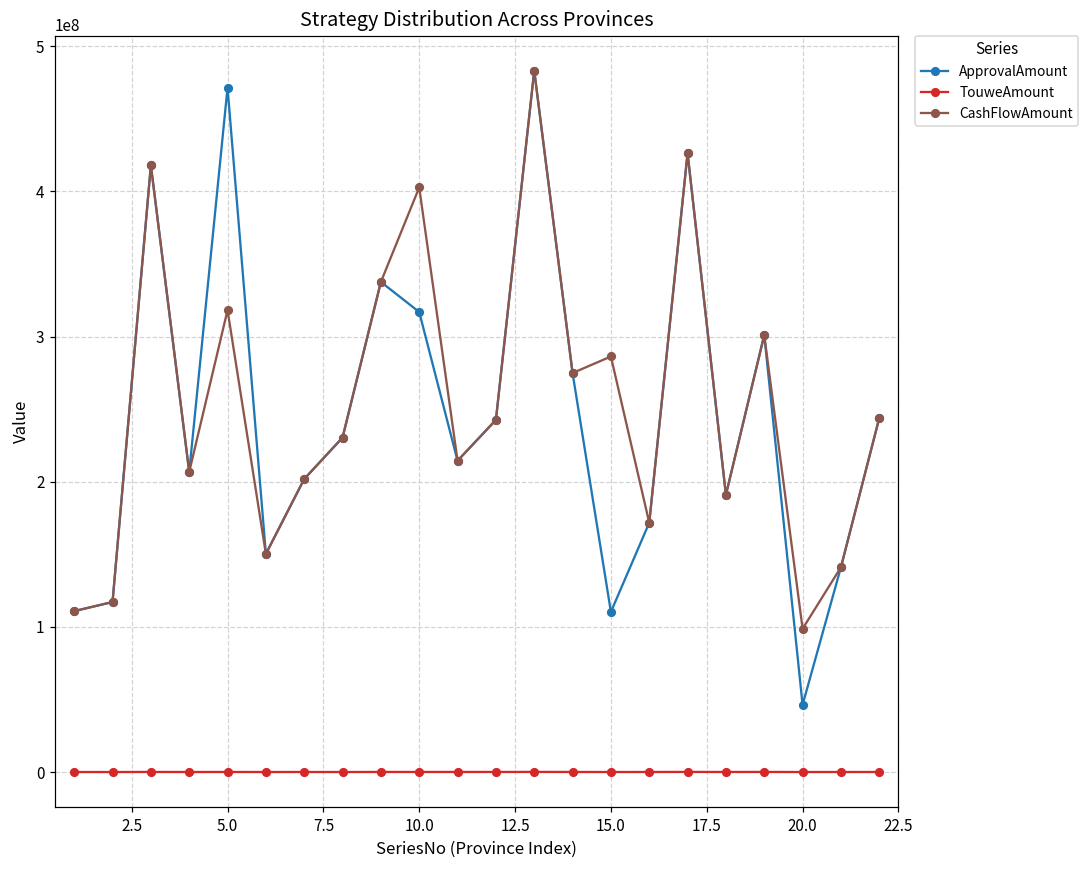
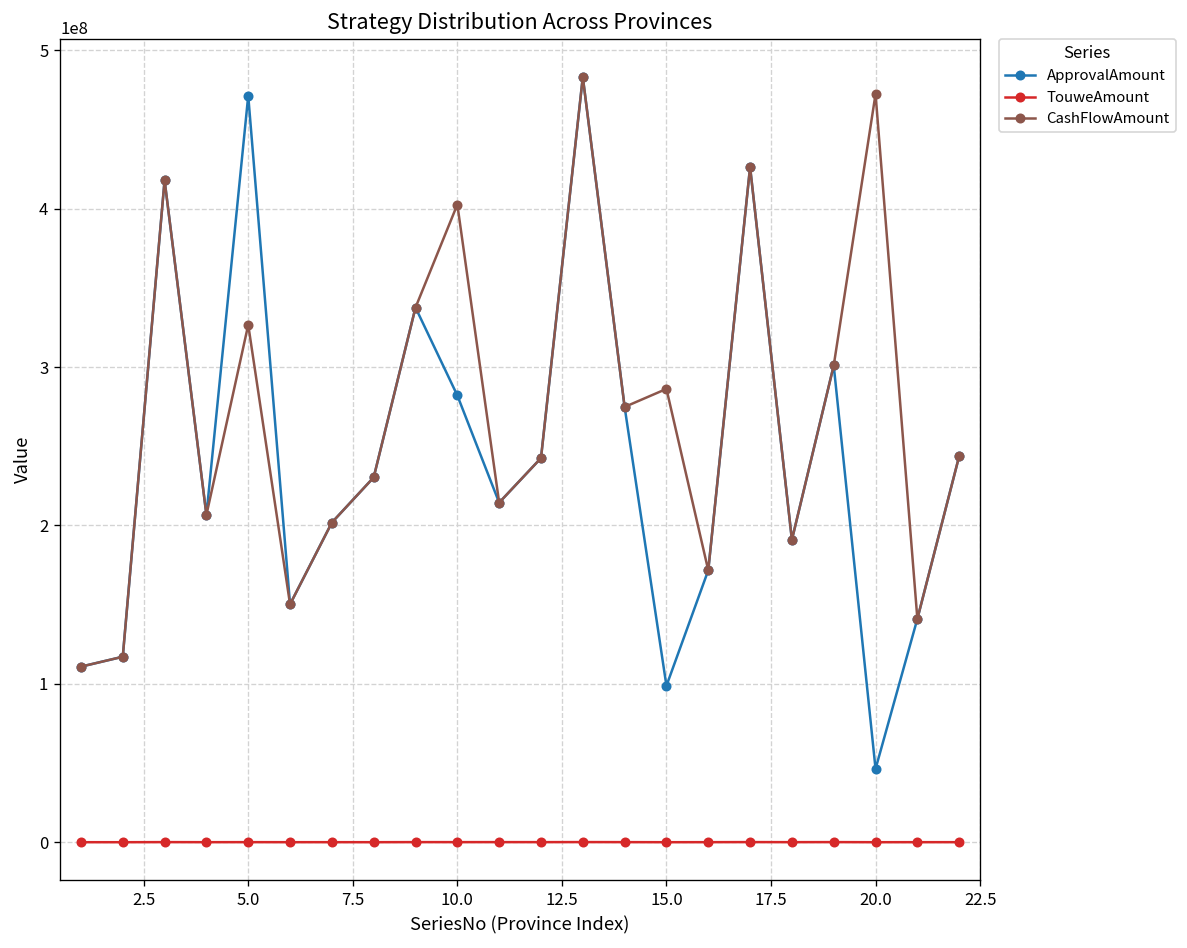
CashFlowAmount, 5.0: 318000000 -> 327000000
ApprovalAmount, 10.0: 317000000 -> 282000000
ApprovalAmount, 15.0: 110000000 -> 99000000
CashFlowAmount, 20.0: 99000000 -> 472000000
